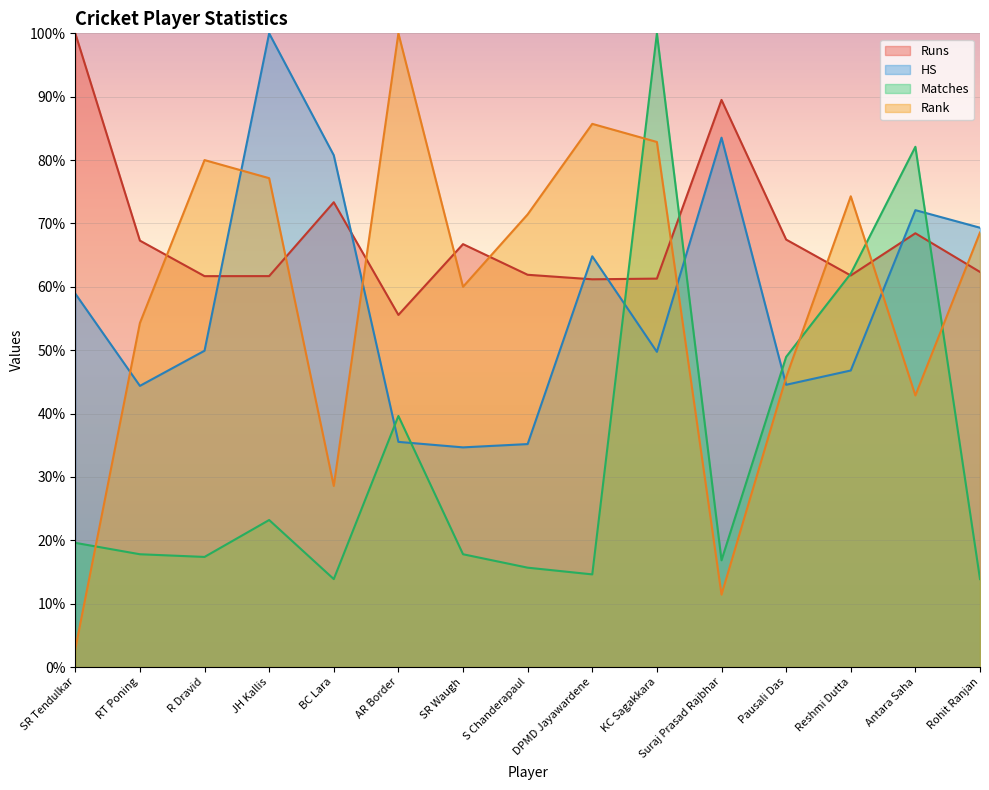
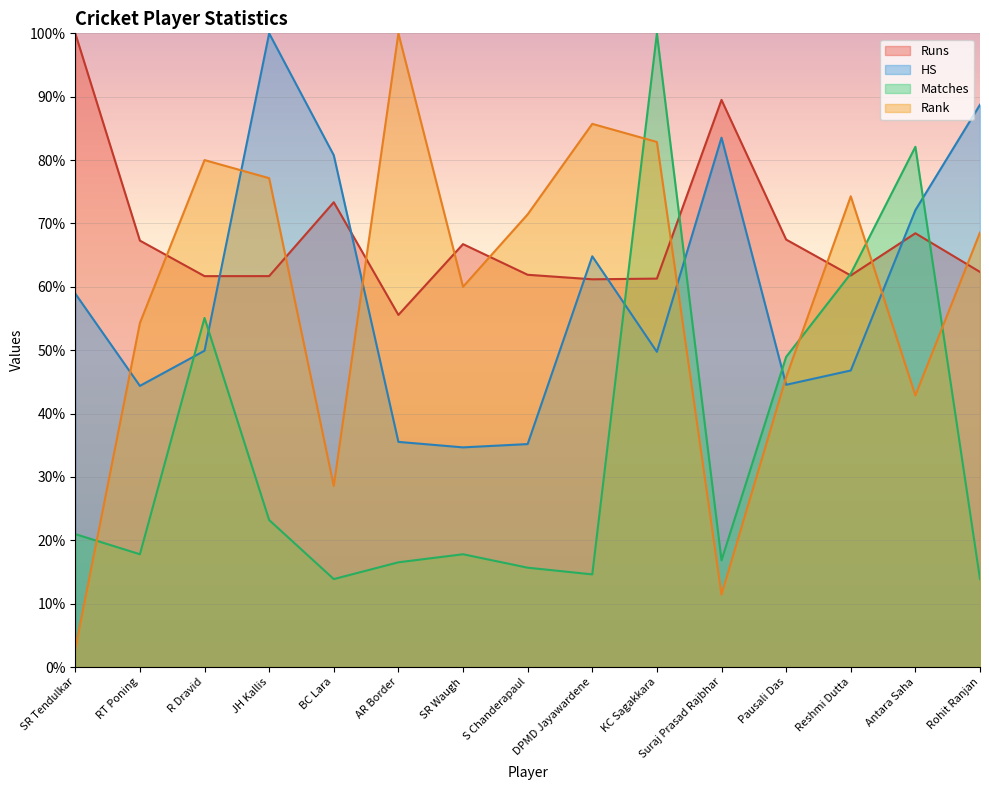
Matches, SR Tendulkar: 20% -> 21%
Matches, R Dravid: 17% -> 55%
Matches, AR Border: 40% -> 17%
HS, Rohit Ranjan: 69% -> 89%
